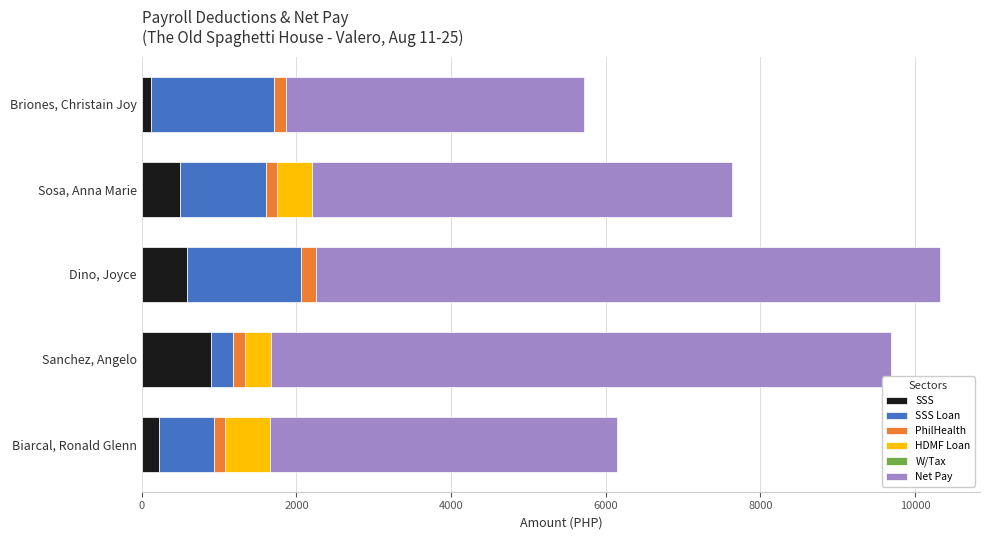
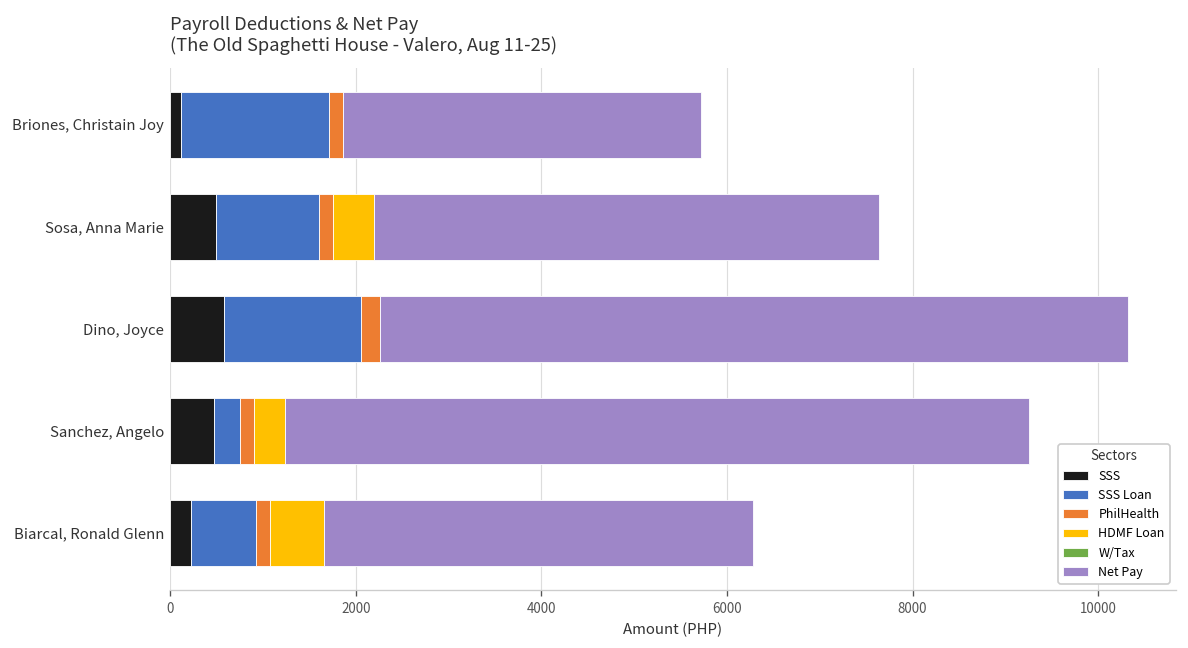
SSS, Sanchez, Angelo: 900 -> 500
Net Pay, Biarcal, Ronald Glenn: 4500 -> 4600
